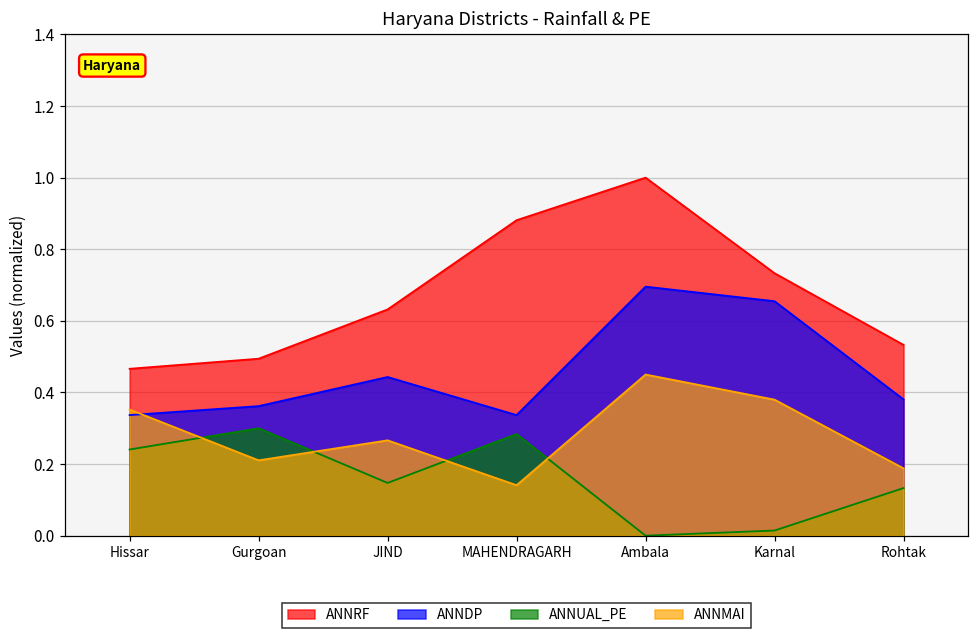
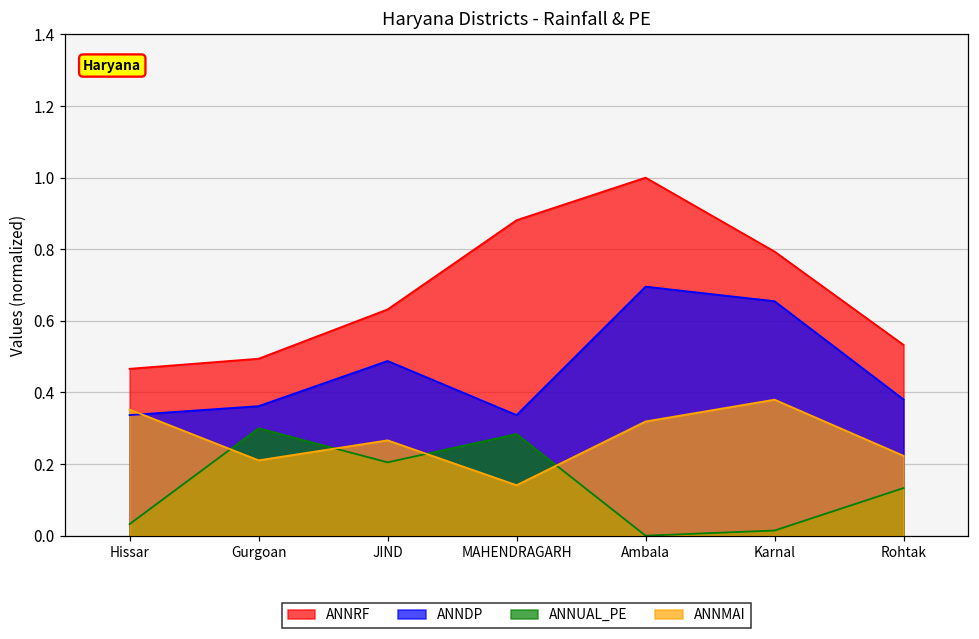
ANNUAL_PE, Hissar: 0.24 -> 0.03
ANNDP, JIND: 0.44 -> 0.49
ANNUAL_PE, JIND: 0.15 -> 0.20
ANNMAI, Ambala: 0.45 -> 0.32
ANNRF, Karnal: 0.73 -> 0.79
ANNMAI, Rohtak: 0.19 -> 0.22
